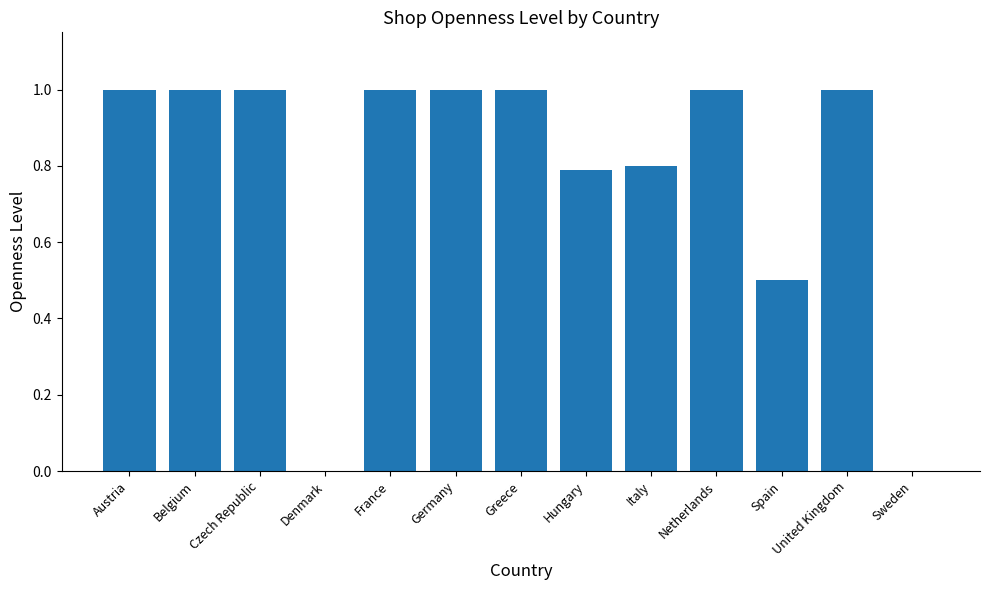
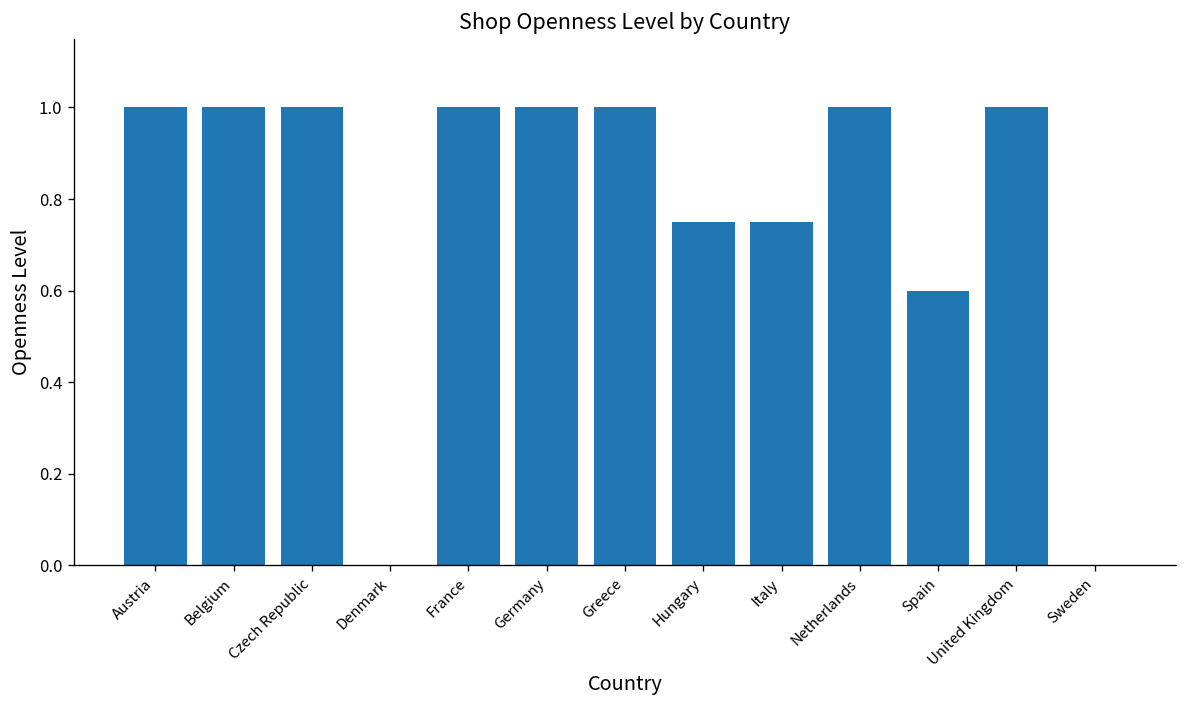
Hungary: 0.79 -> 0.75
Italy: 0.80 -> 0.75
Spain: 0.5 -> 0.6
